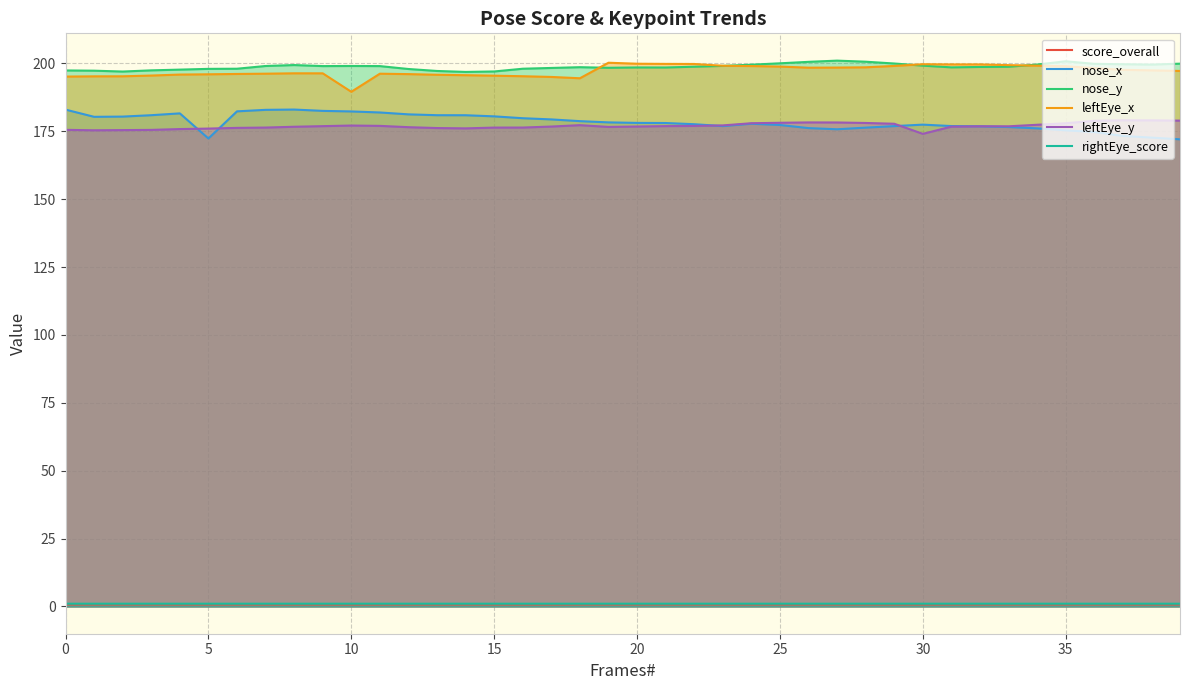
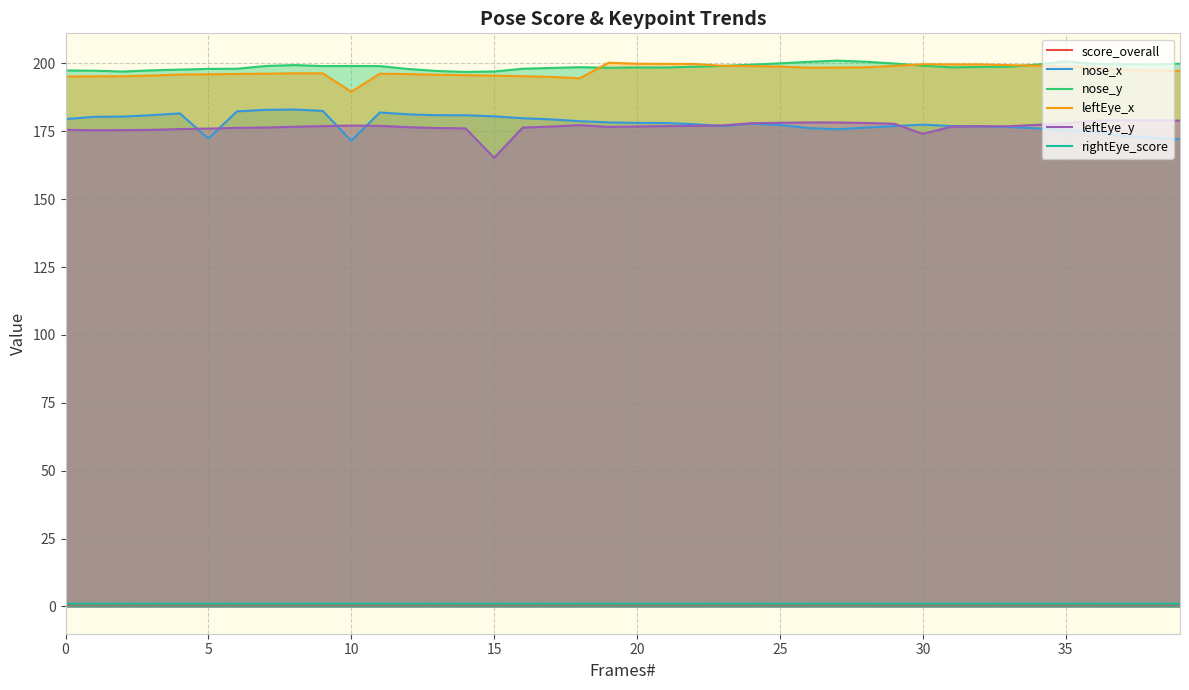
nose_x, 0: 183 -> 179
nose_x, 10: 182 -> 172
leftEye_y, 15: 176 -> 165
